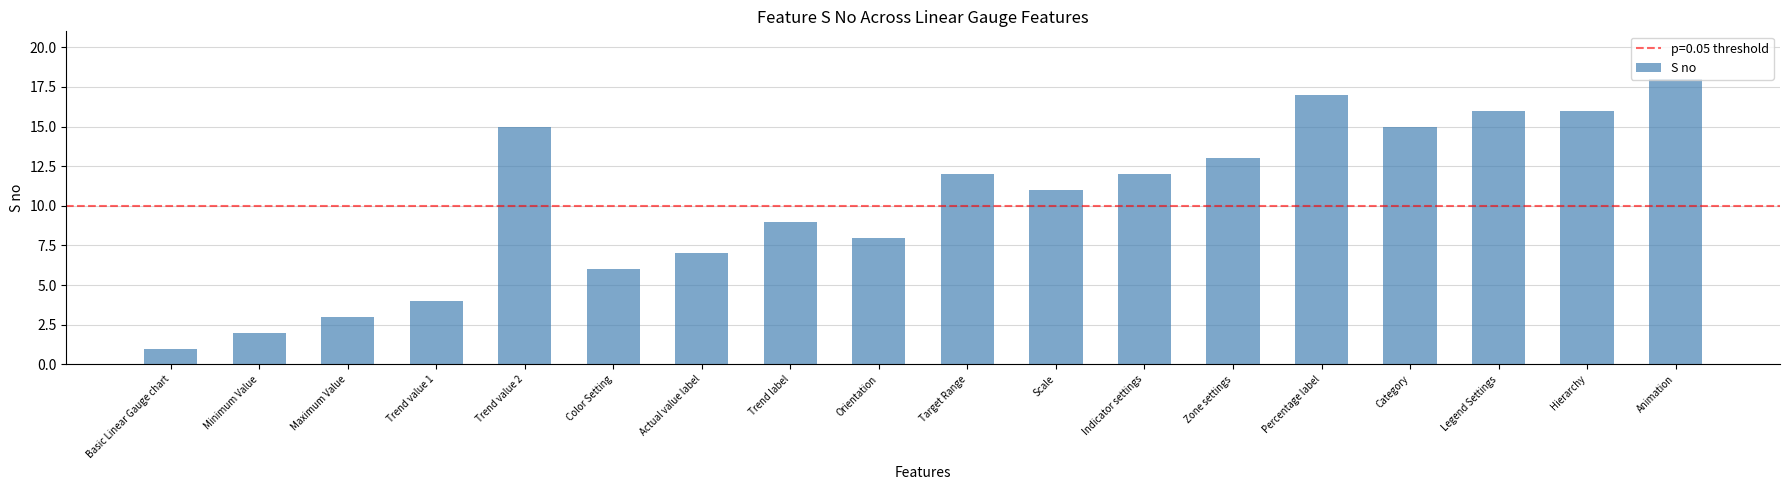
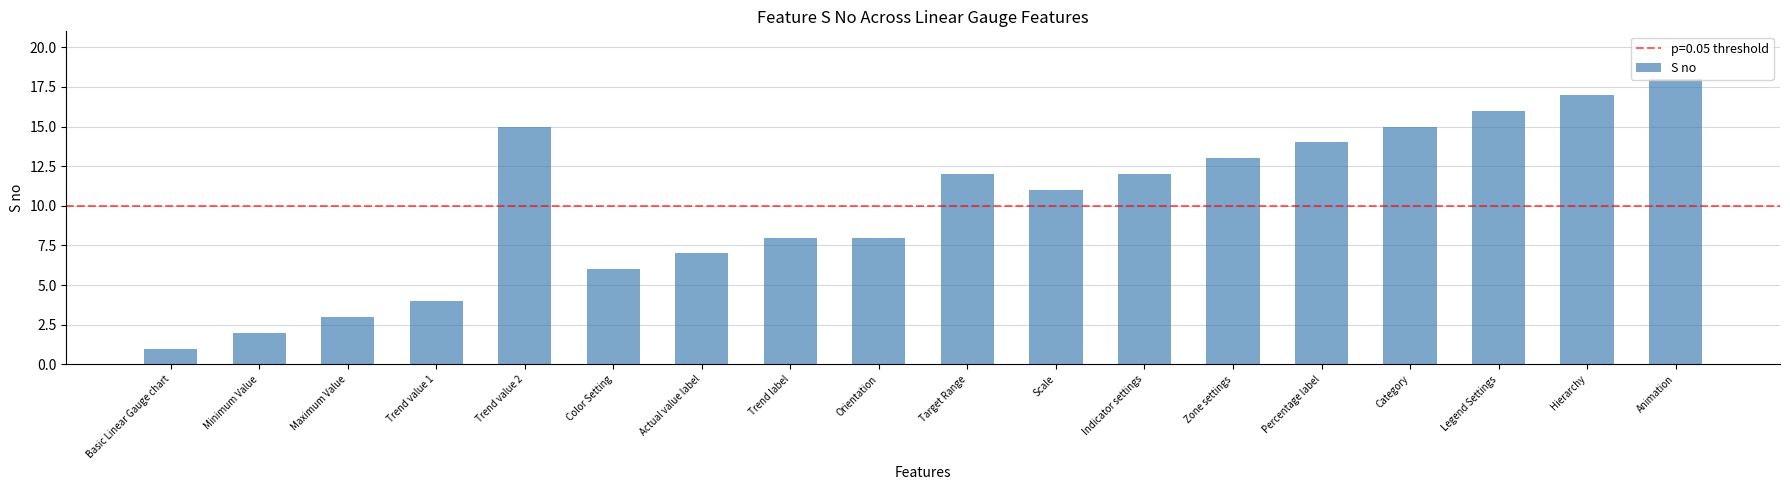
Trend label: 9 -> 8
Percentage label: 17 -> 14
Hierarchy: 16 -> 17
